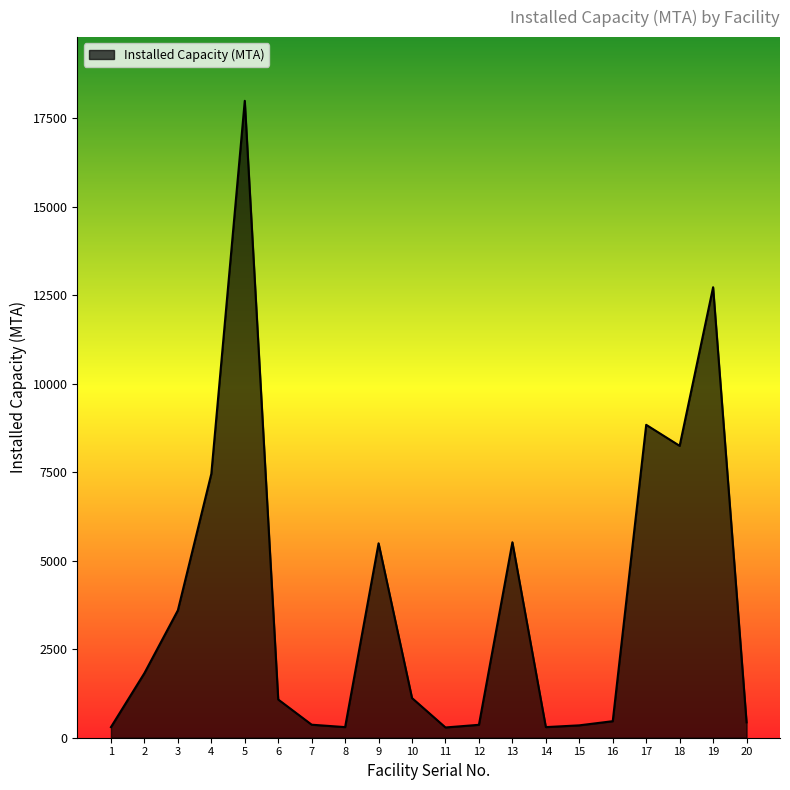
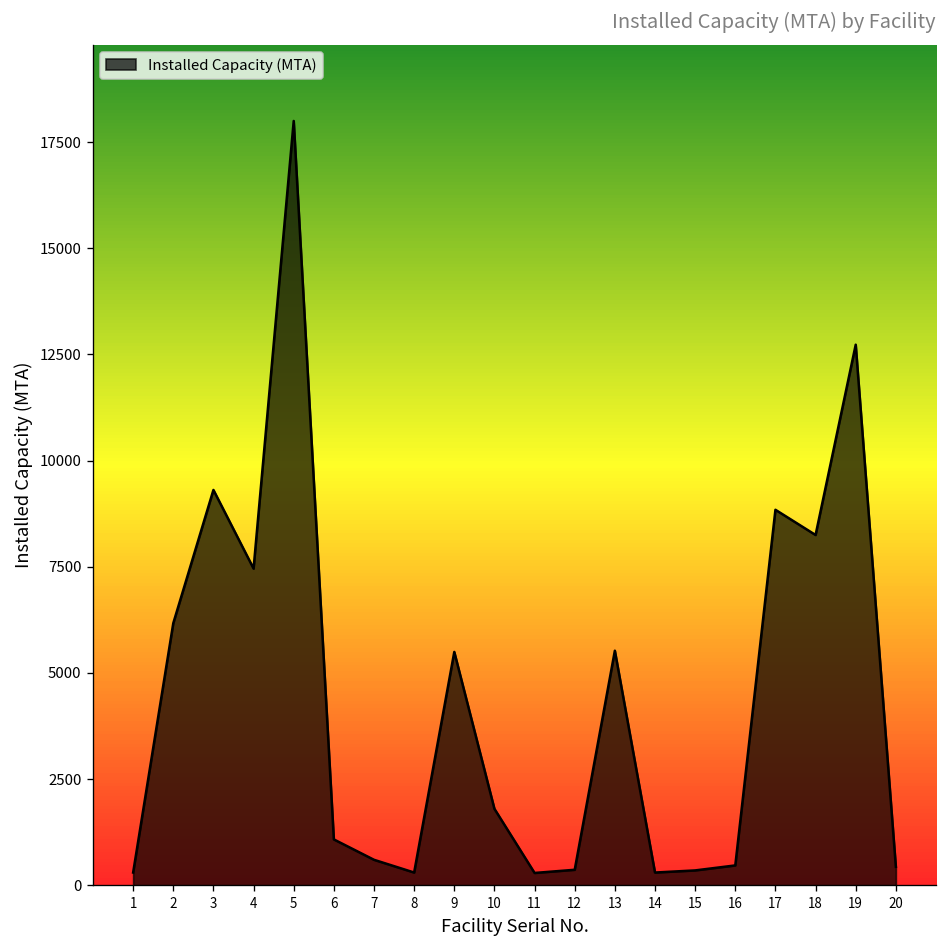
2: 1800 -> 6200
3: 3600 -> 9300
7: 400 -> 600
10: 1100 -> 1800
